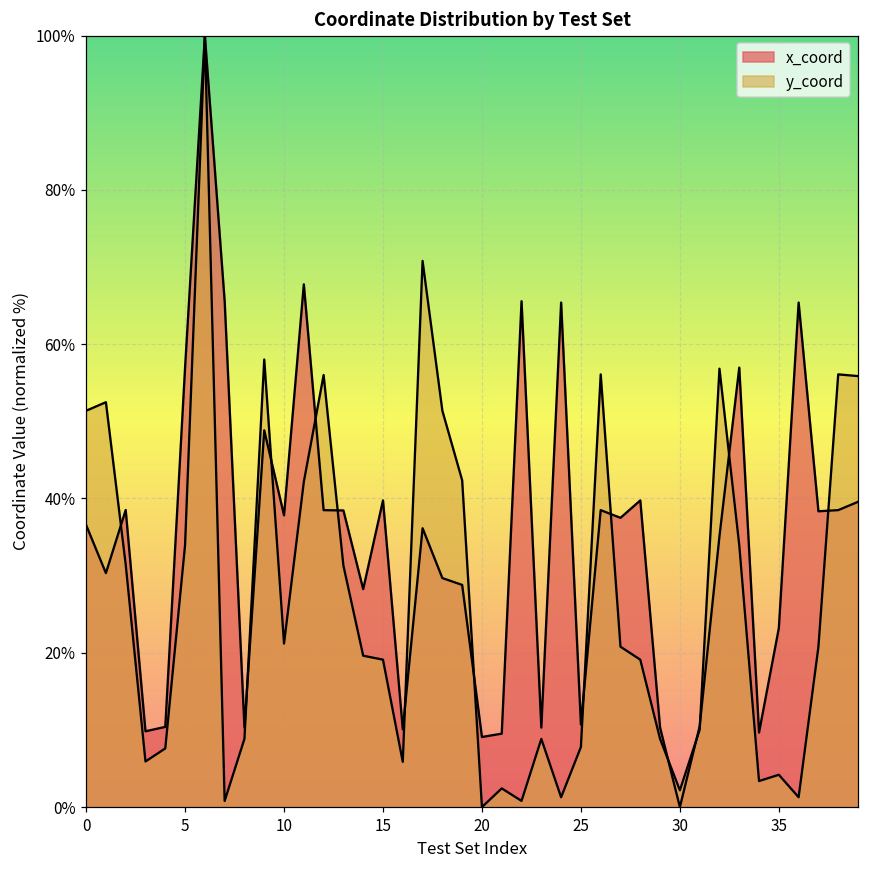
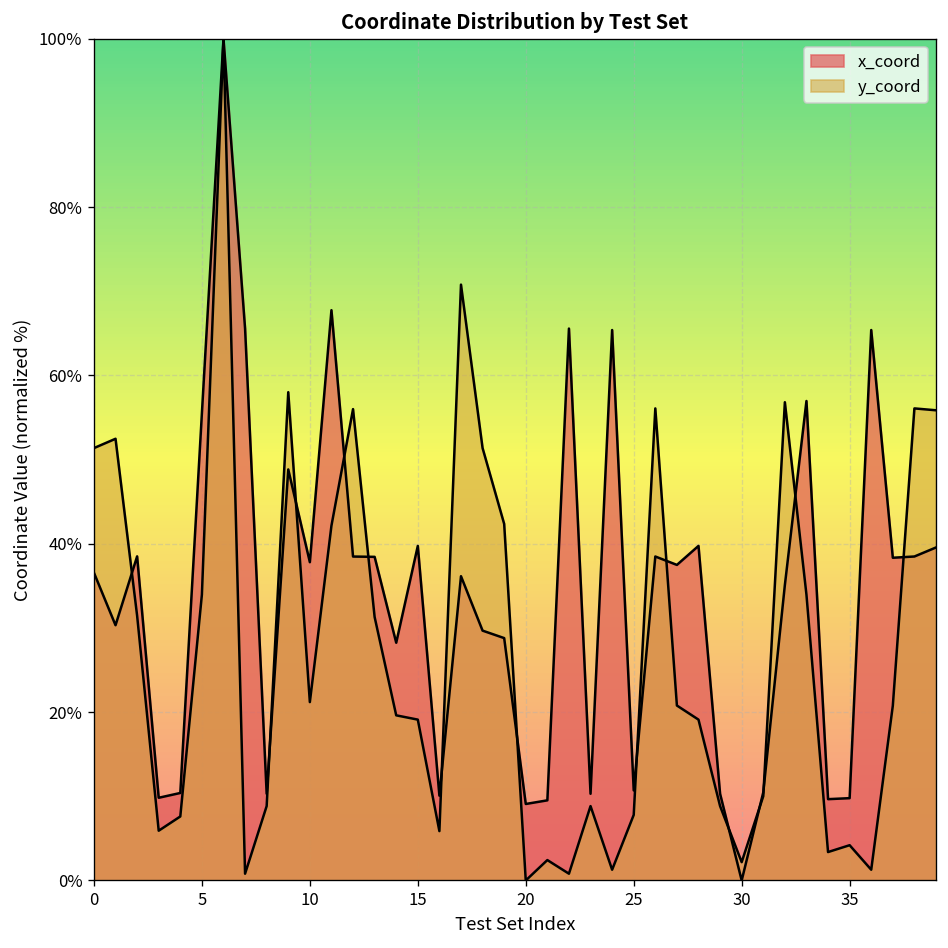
x_coord, 5: 57% -> 56%
x_coord, 35: 23% -> 10%
